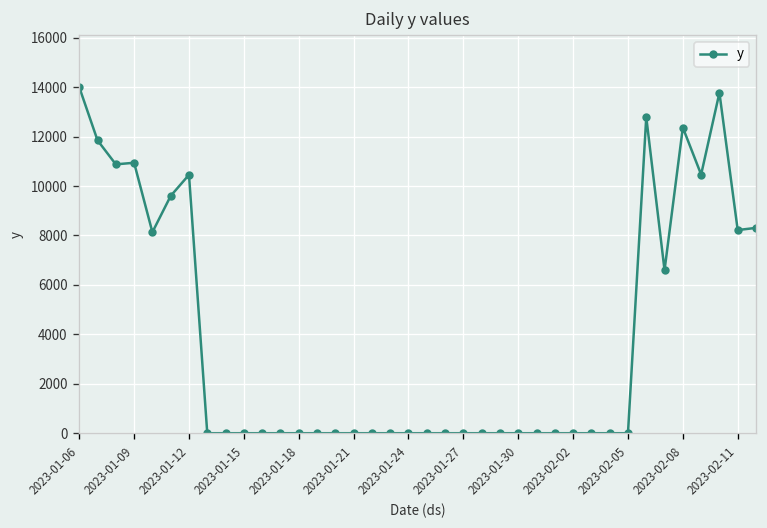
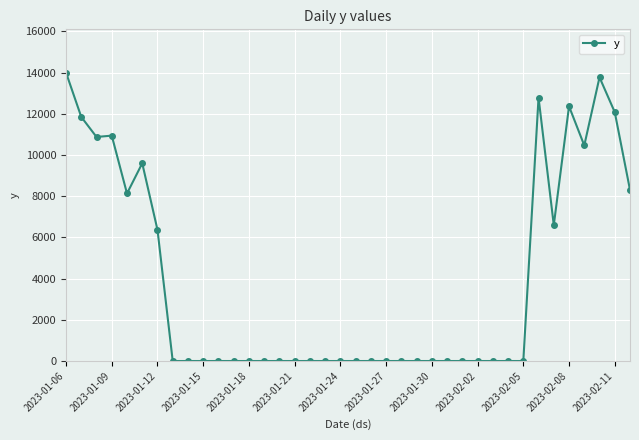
2023-01-12: 10500 -> 6400
2023-02-11: 8200 -> 12100
